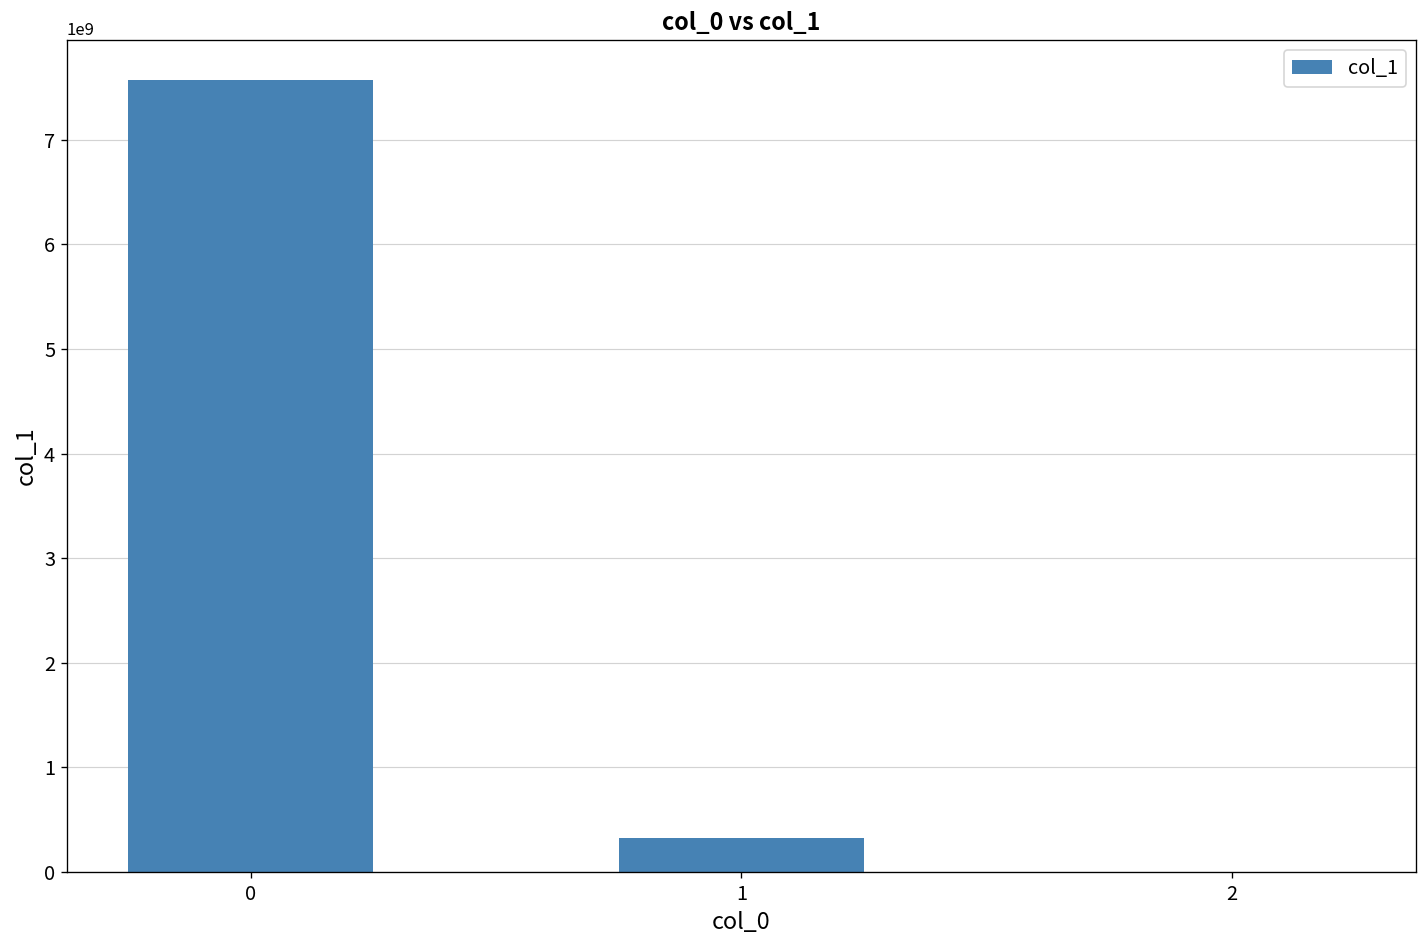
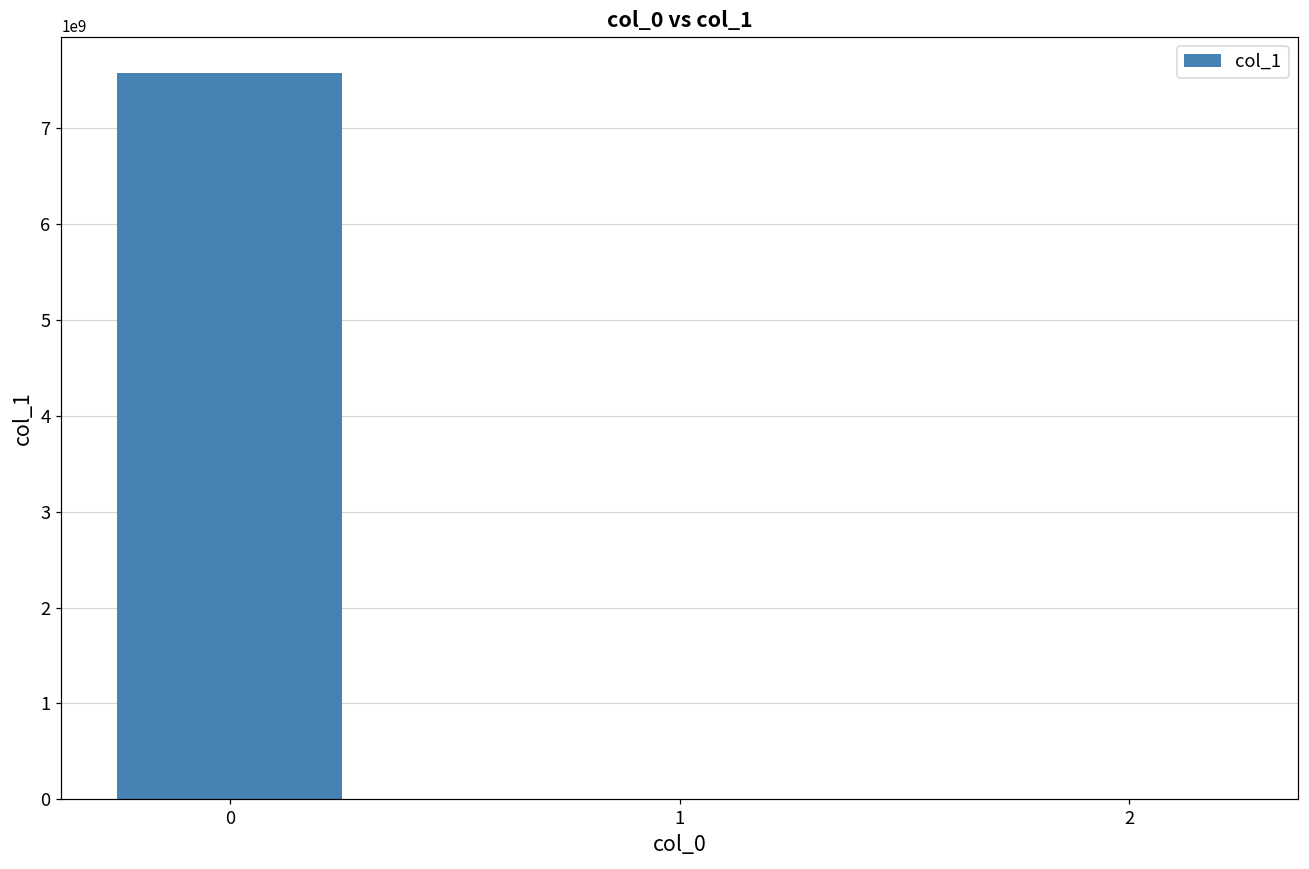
1: 300000000 -> 0
